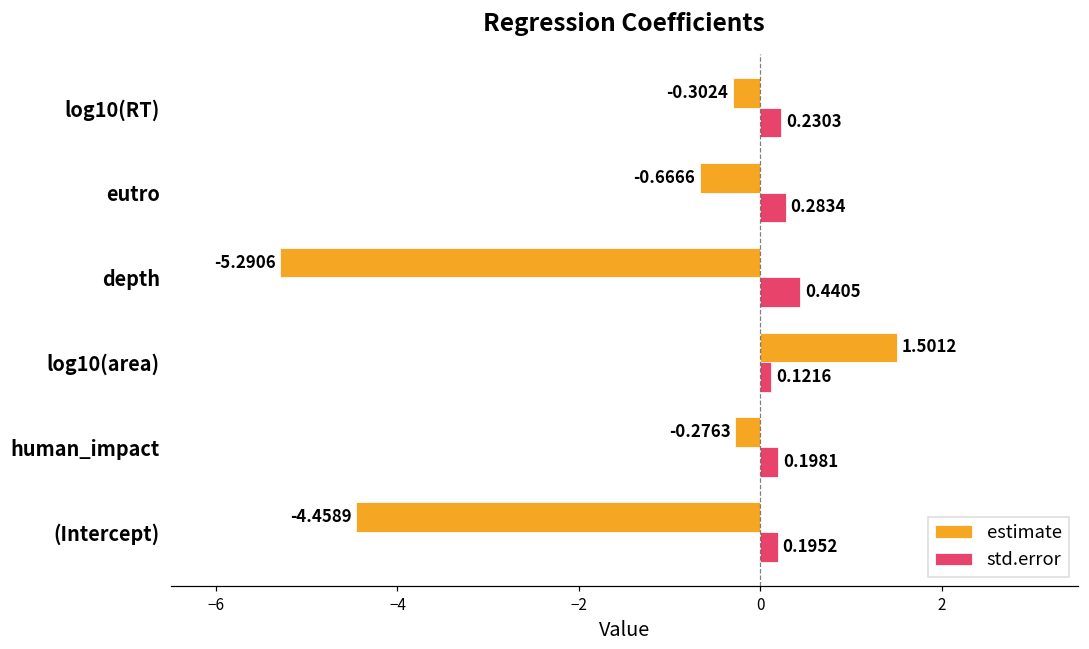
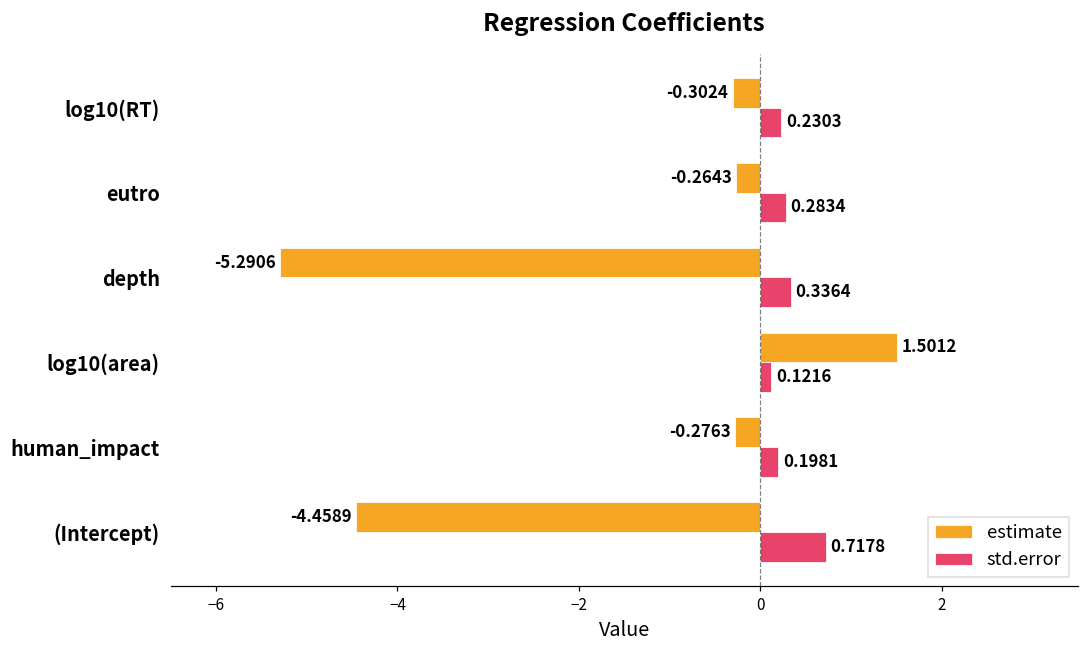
estimate, eutro: -0.6666 -> -0.2643
std.error, depth: 0.4405 -> 0.3364
std.error, (Intercept): 0.1952 -> 0.7178
